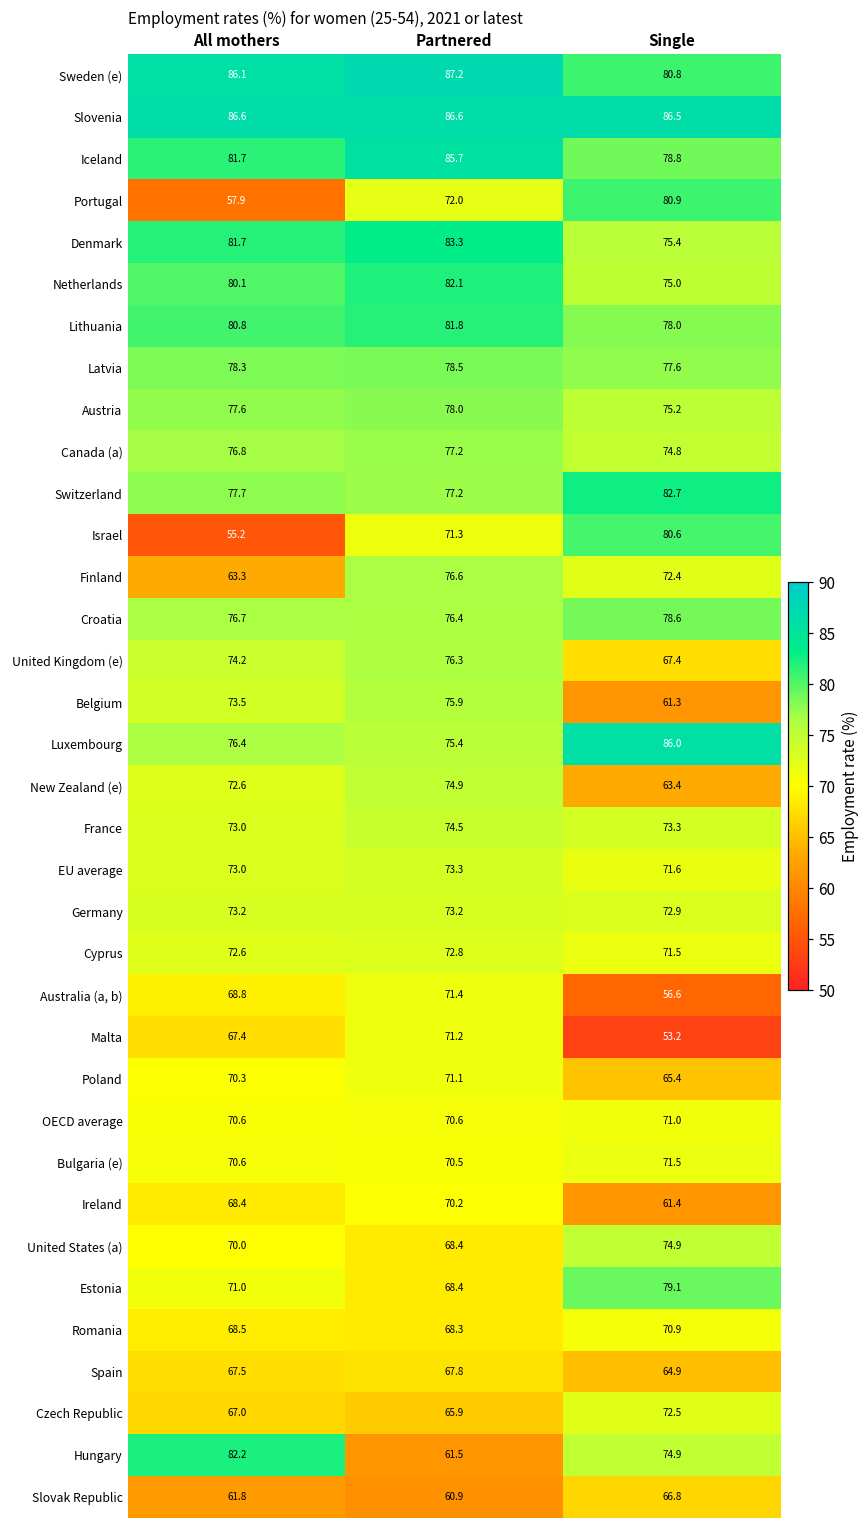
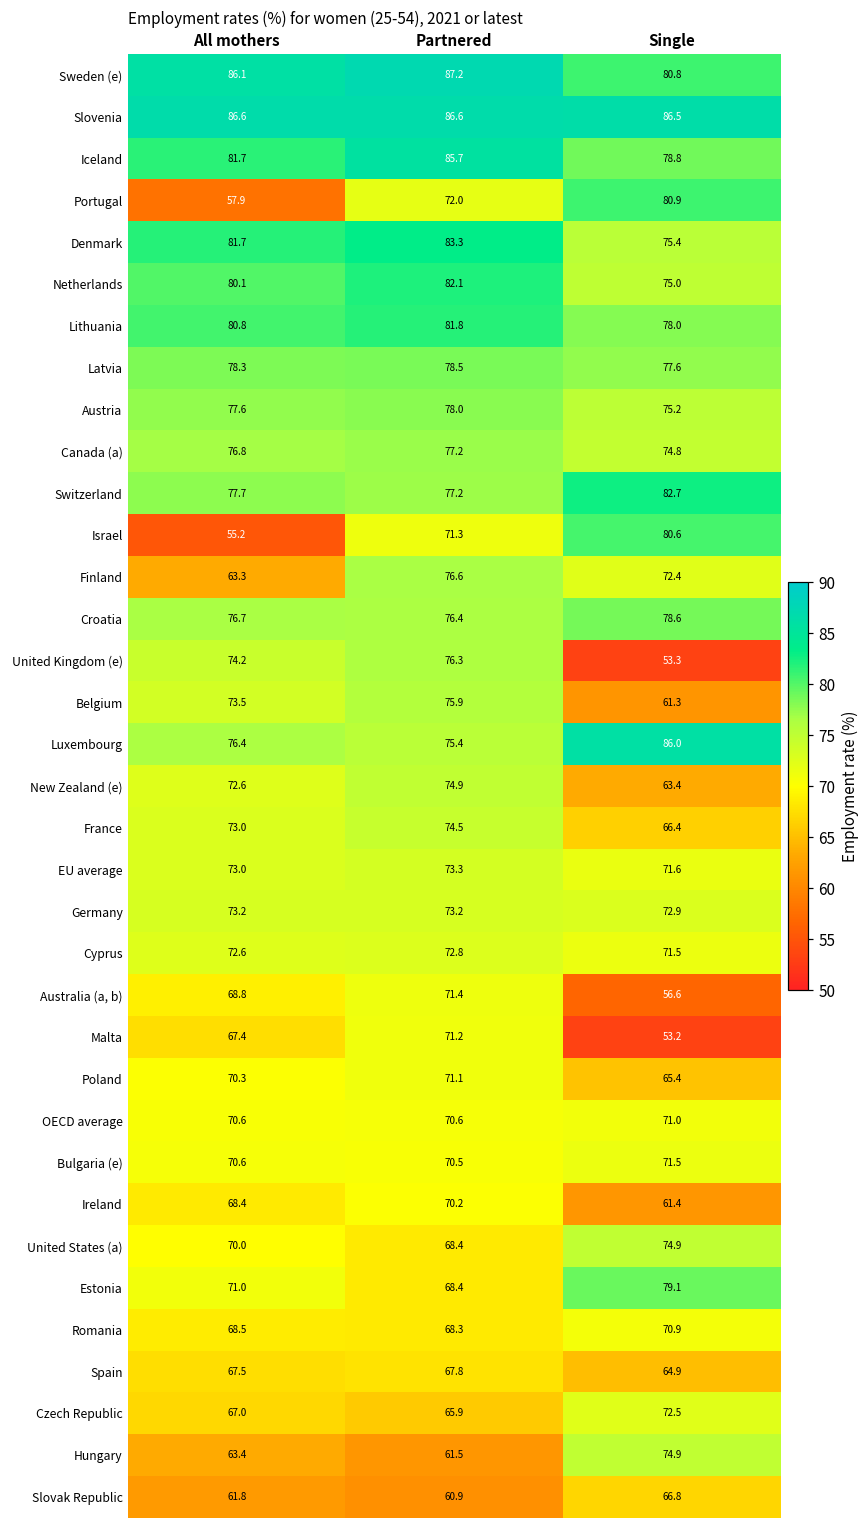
United Kingdom (e), Single: 67.4 -> 53.3
France, Single: 73.3 -> 66.4
Hungary, All mothers: 82.2 -> 63.4
